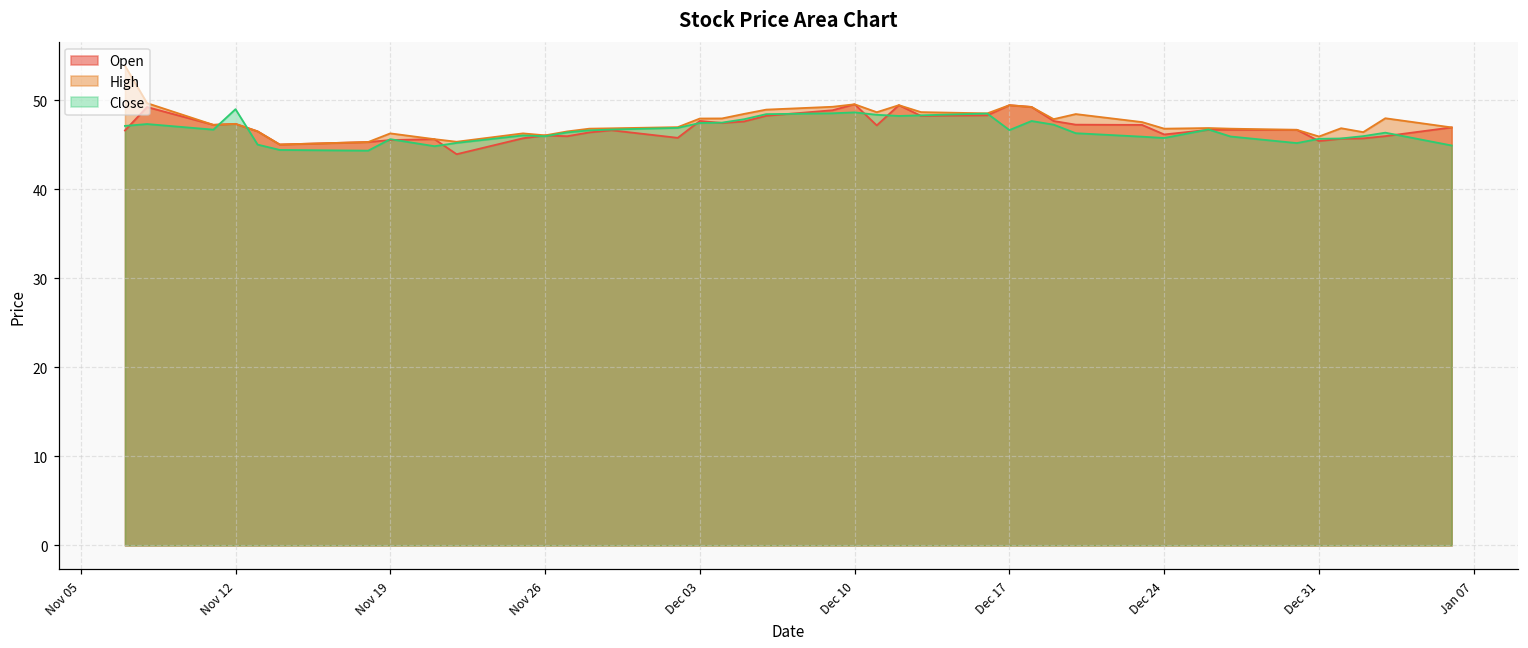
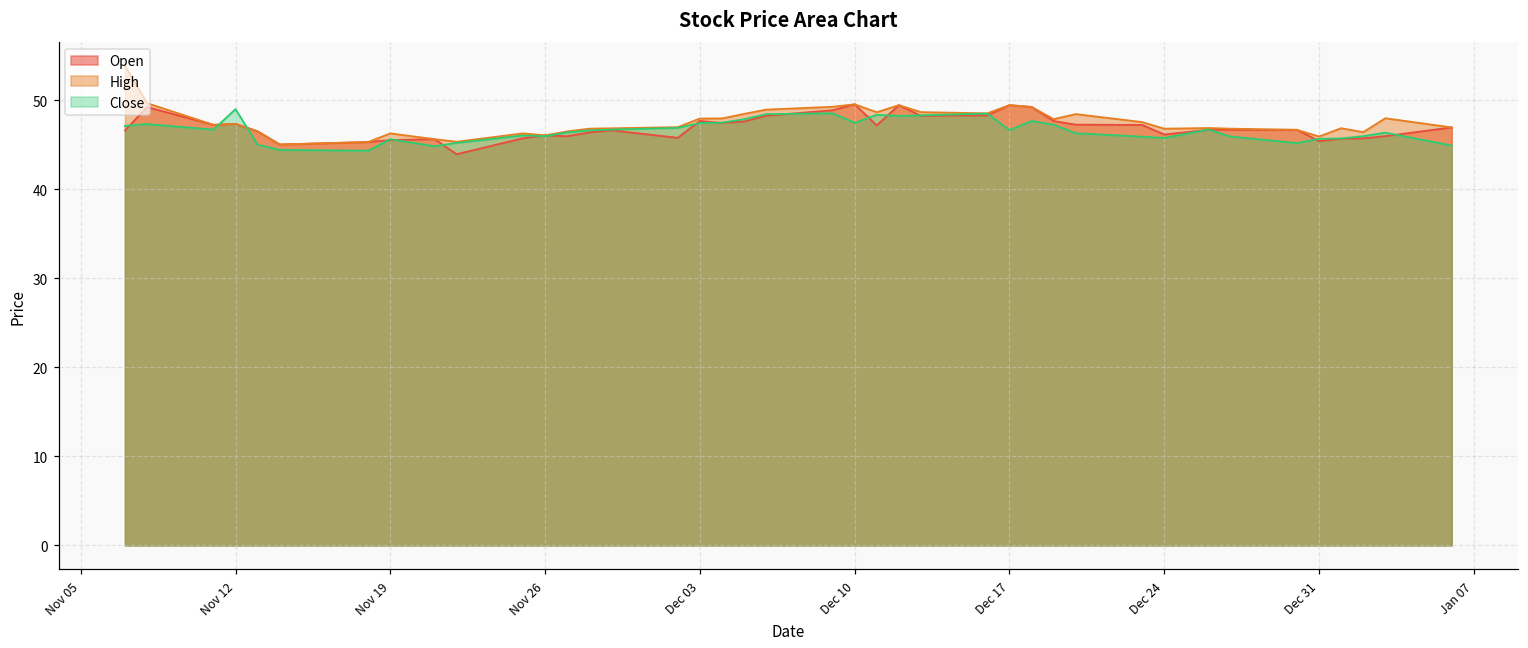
Close, Dec 10: 49 -> 47
